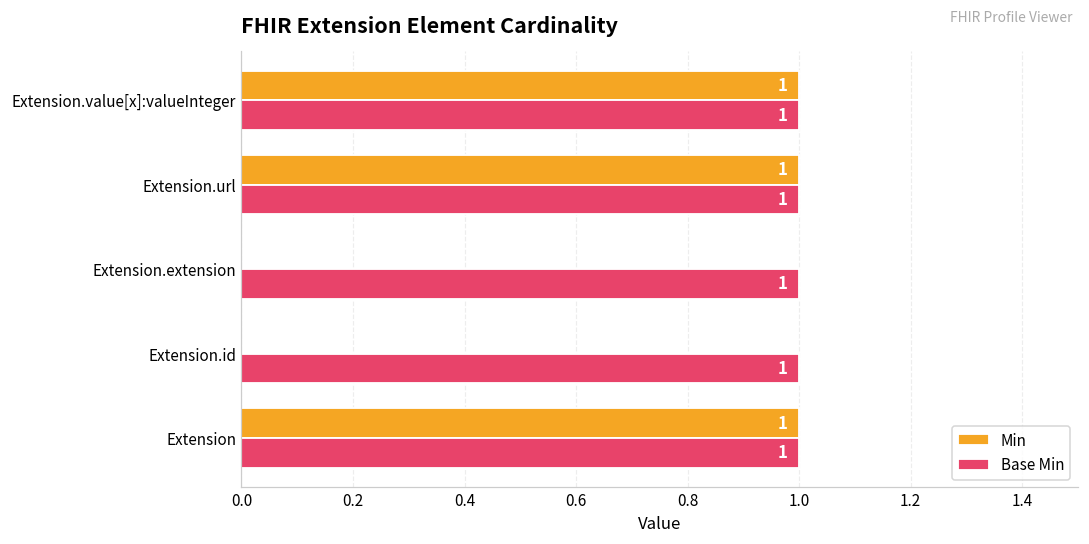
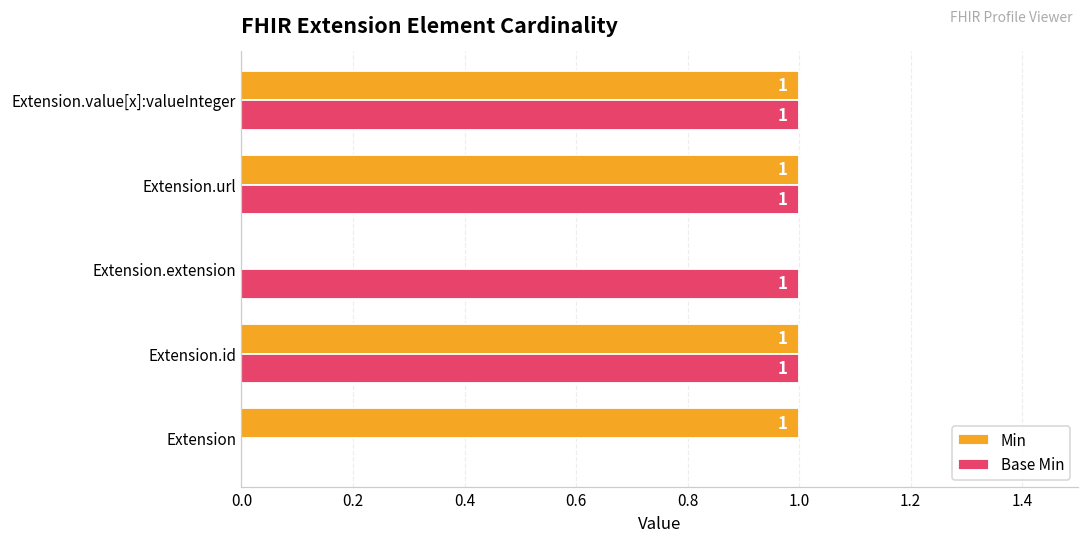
Min, Extension.id: 0 -> 1
Base Min, Extension: 1 -> 0
